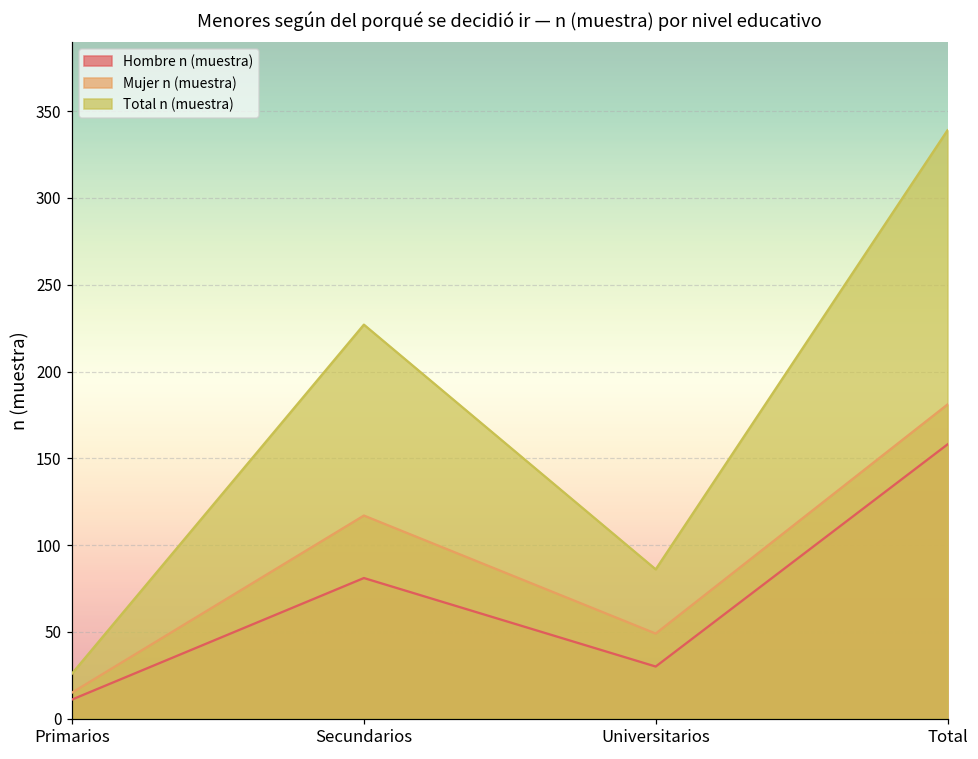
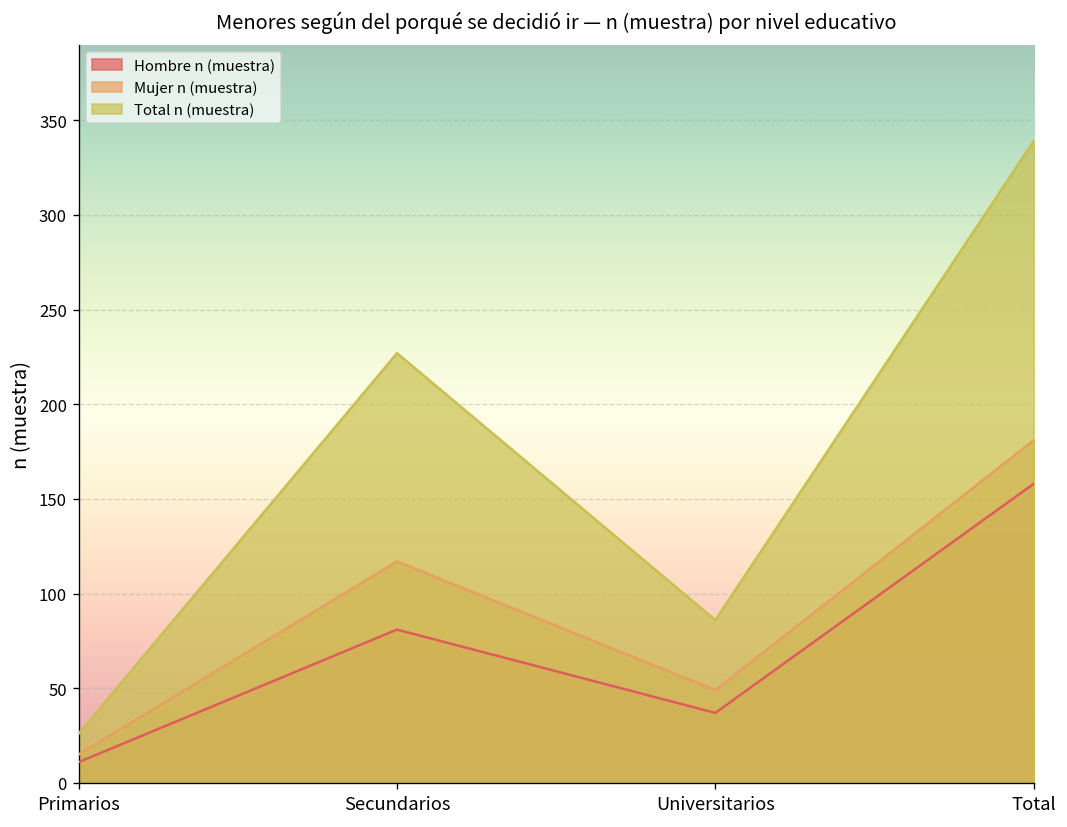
Hombre n (muestra), Universitarios: 30 -> 37
